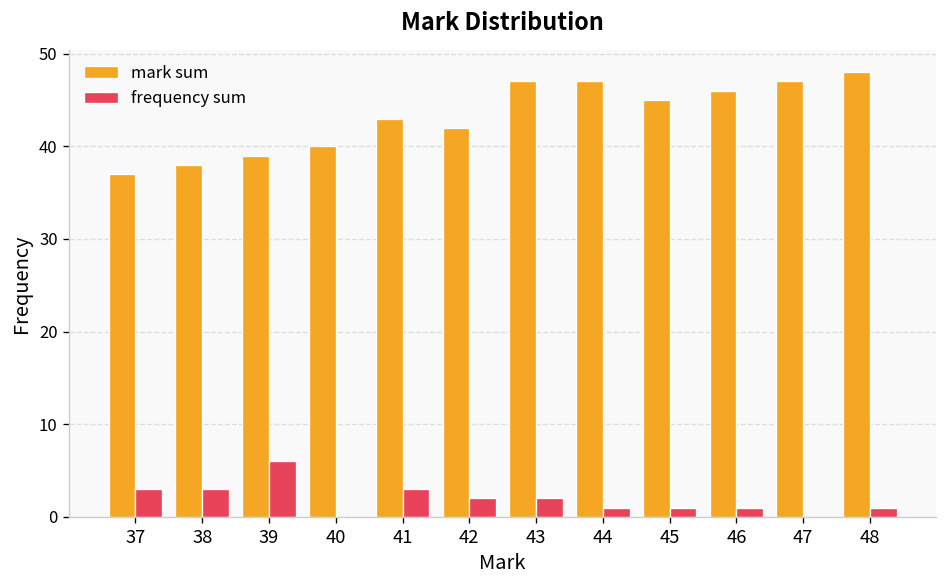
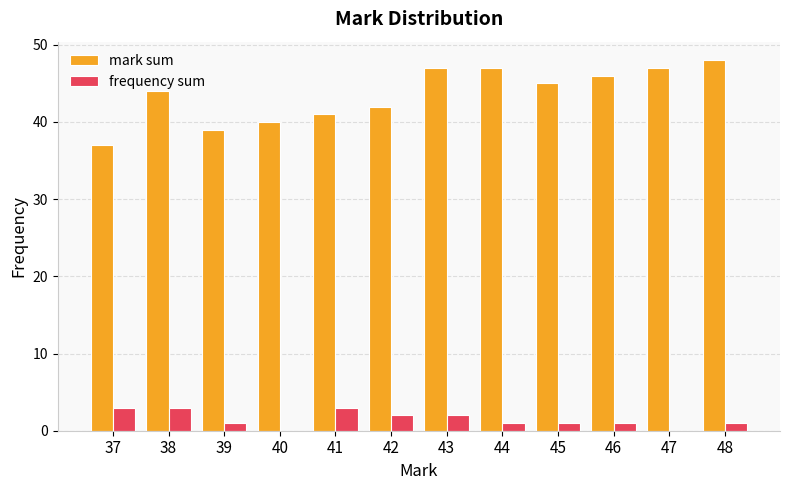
mark sum, 38: 38 -> 44
frequency sum, 39: 6 -> 1
mark sum, 41: 43 -> 41
